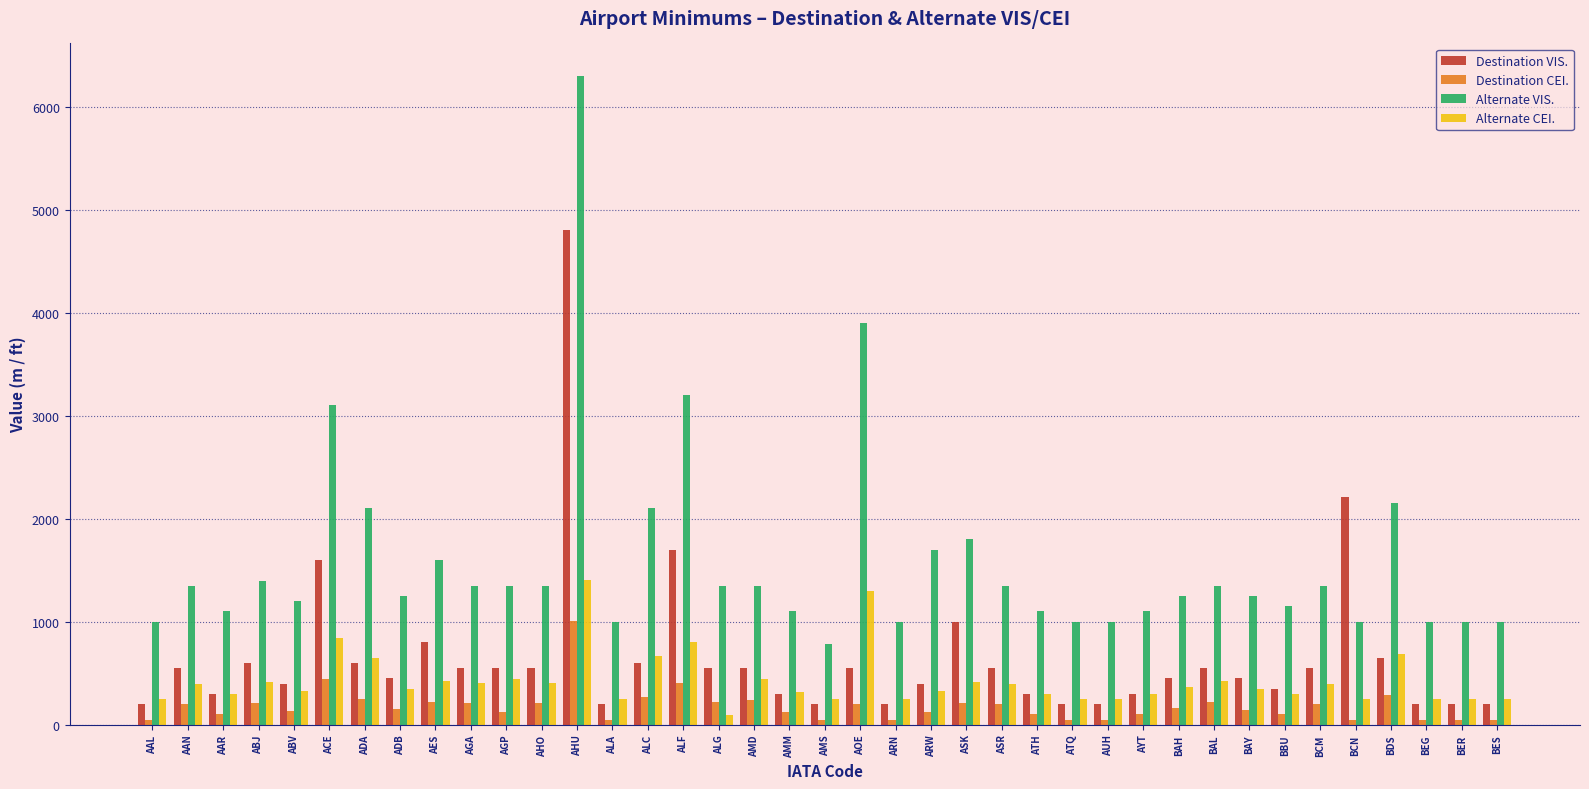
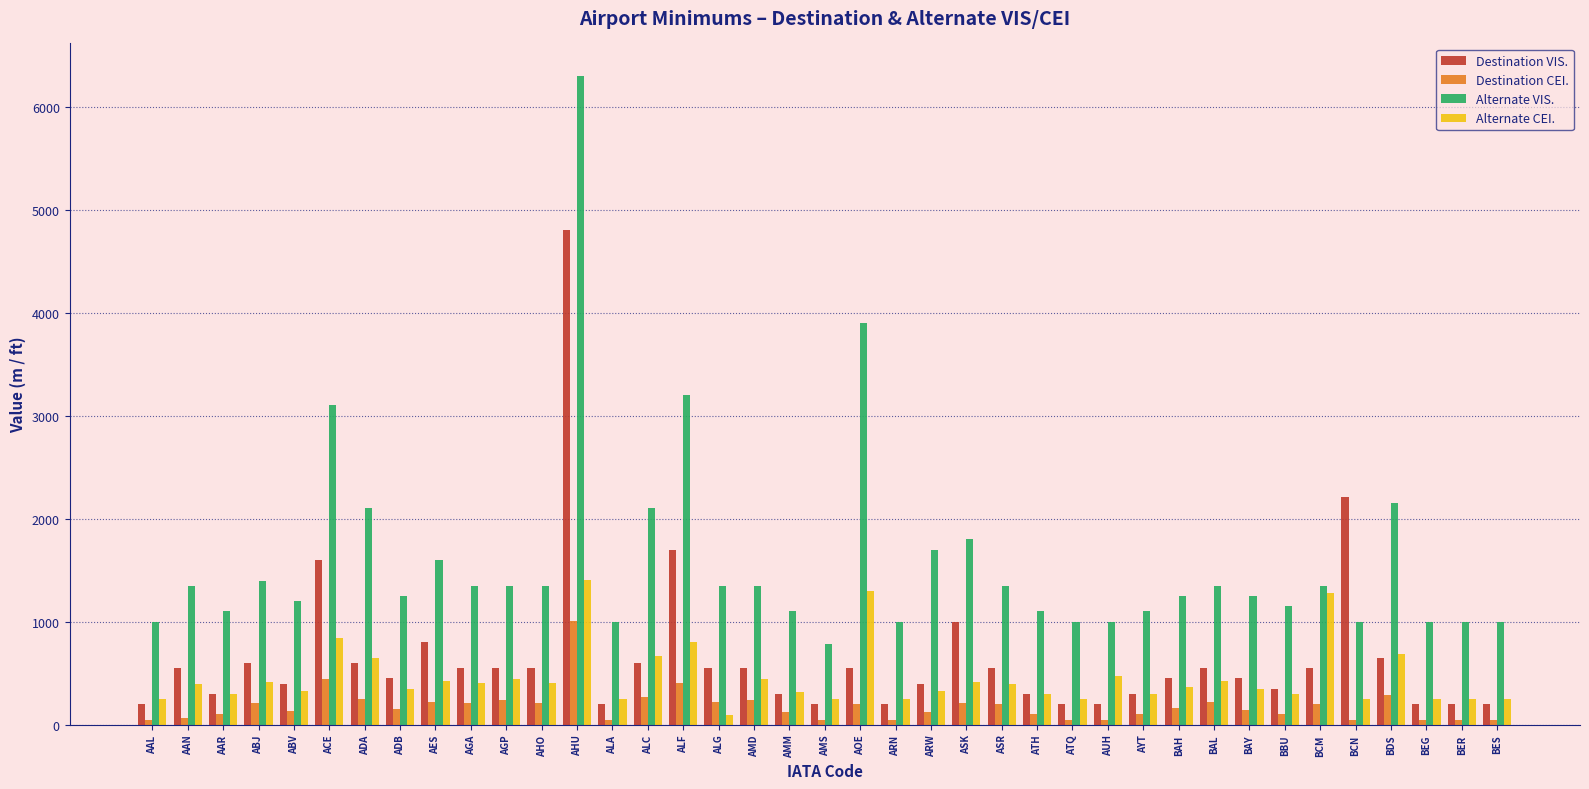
Destination CEI., AAN: 200 -> 70
Destination CEI., AGP: 120 -> 240
Alternate CEI., AUH: 250 -> 470
Alternate CEI., BCM: 400 -> 1280
